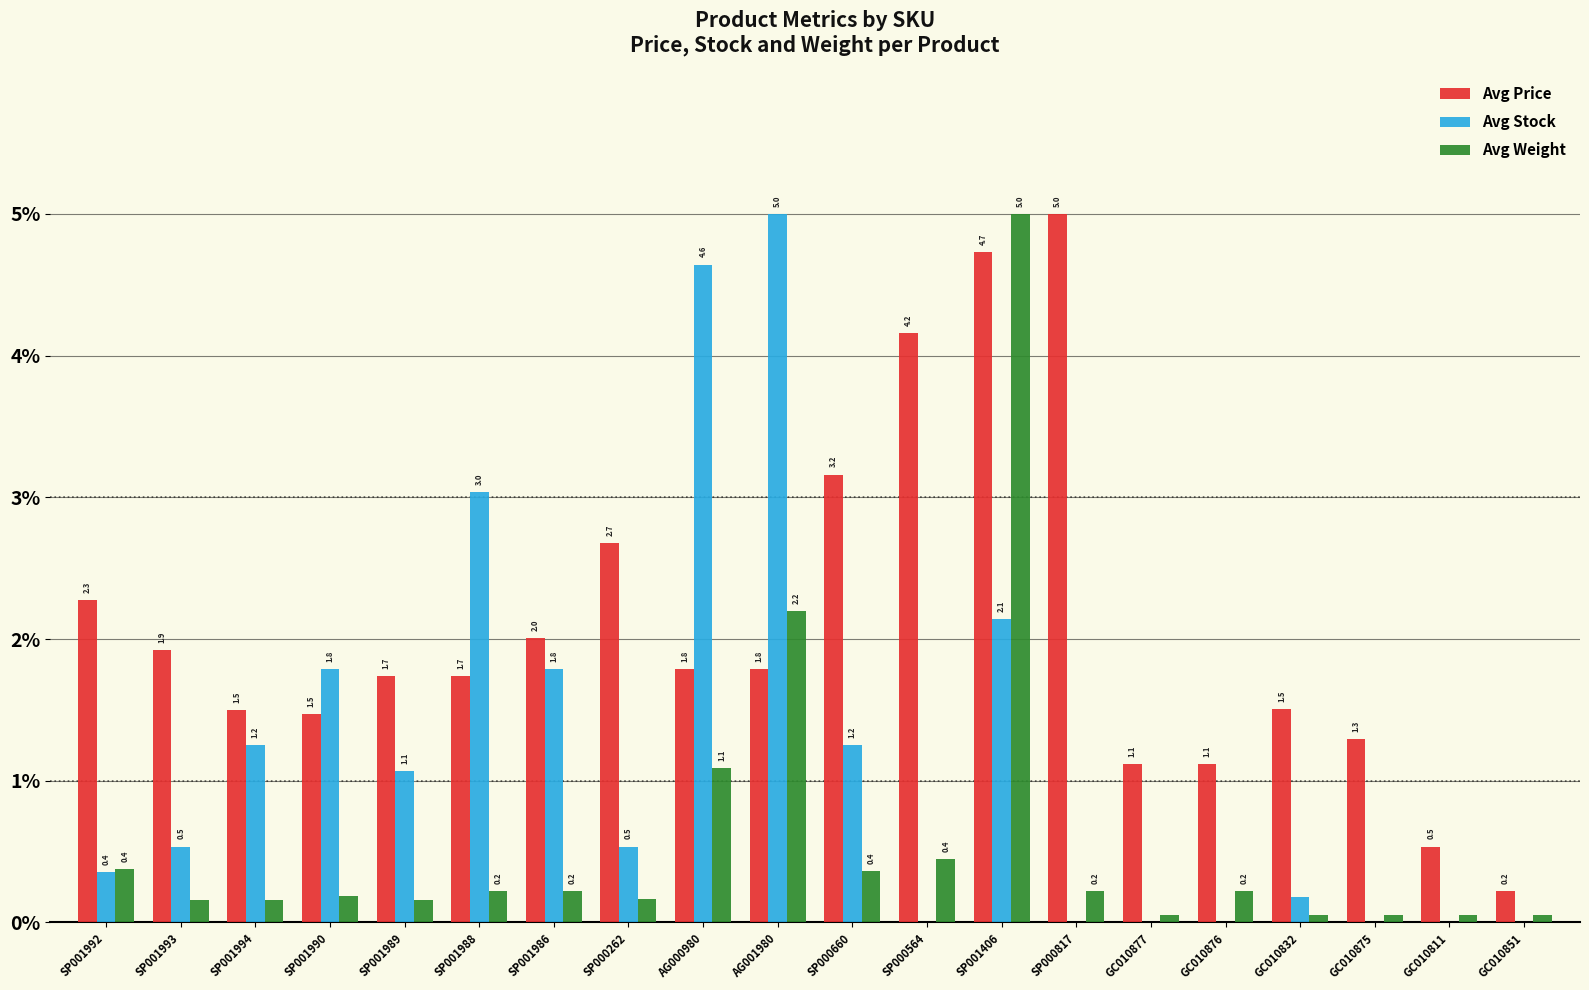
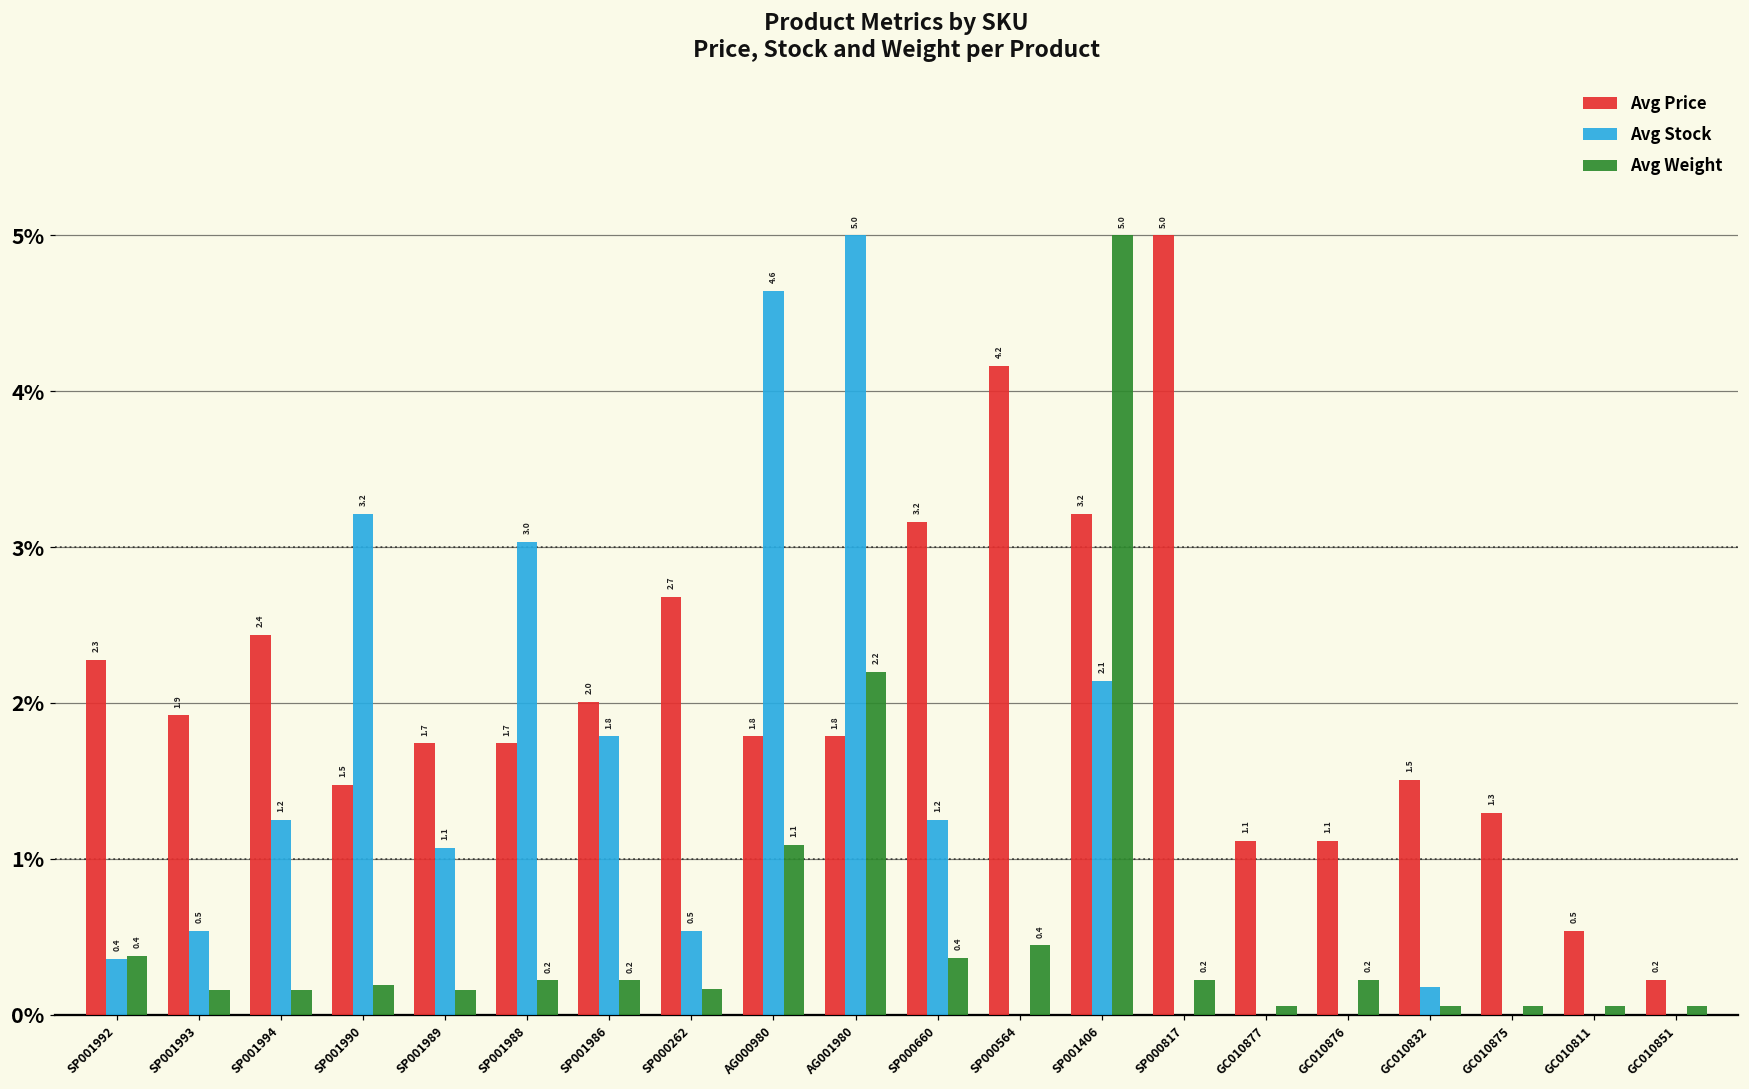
Avg Price, SP001994: 1.5 -> 2.4
Avg Stock, SP001990: 1.8 -> 3.2
Avg Price, SP001406: 4.7 -> 3.2
